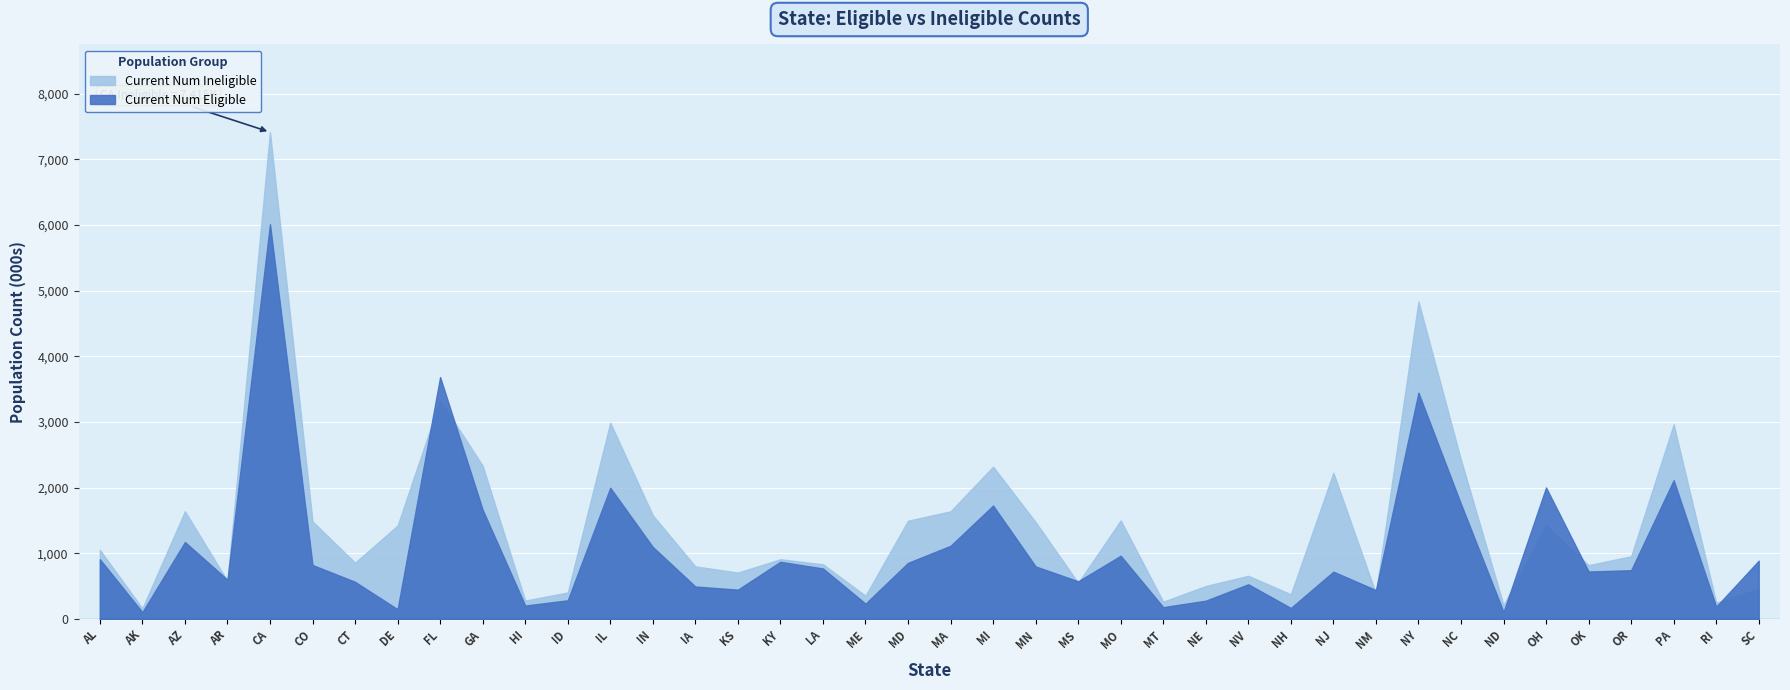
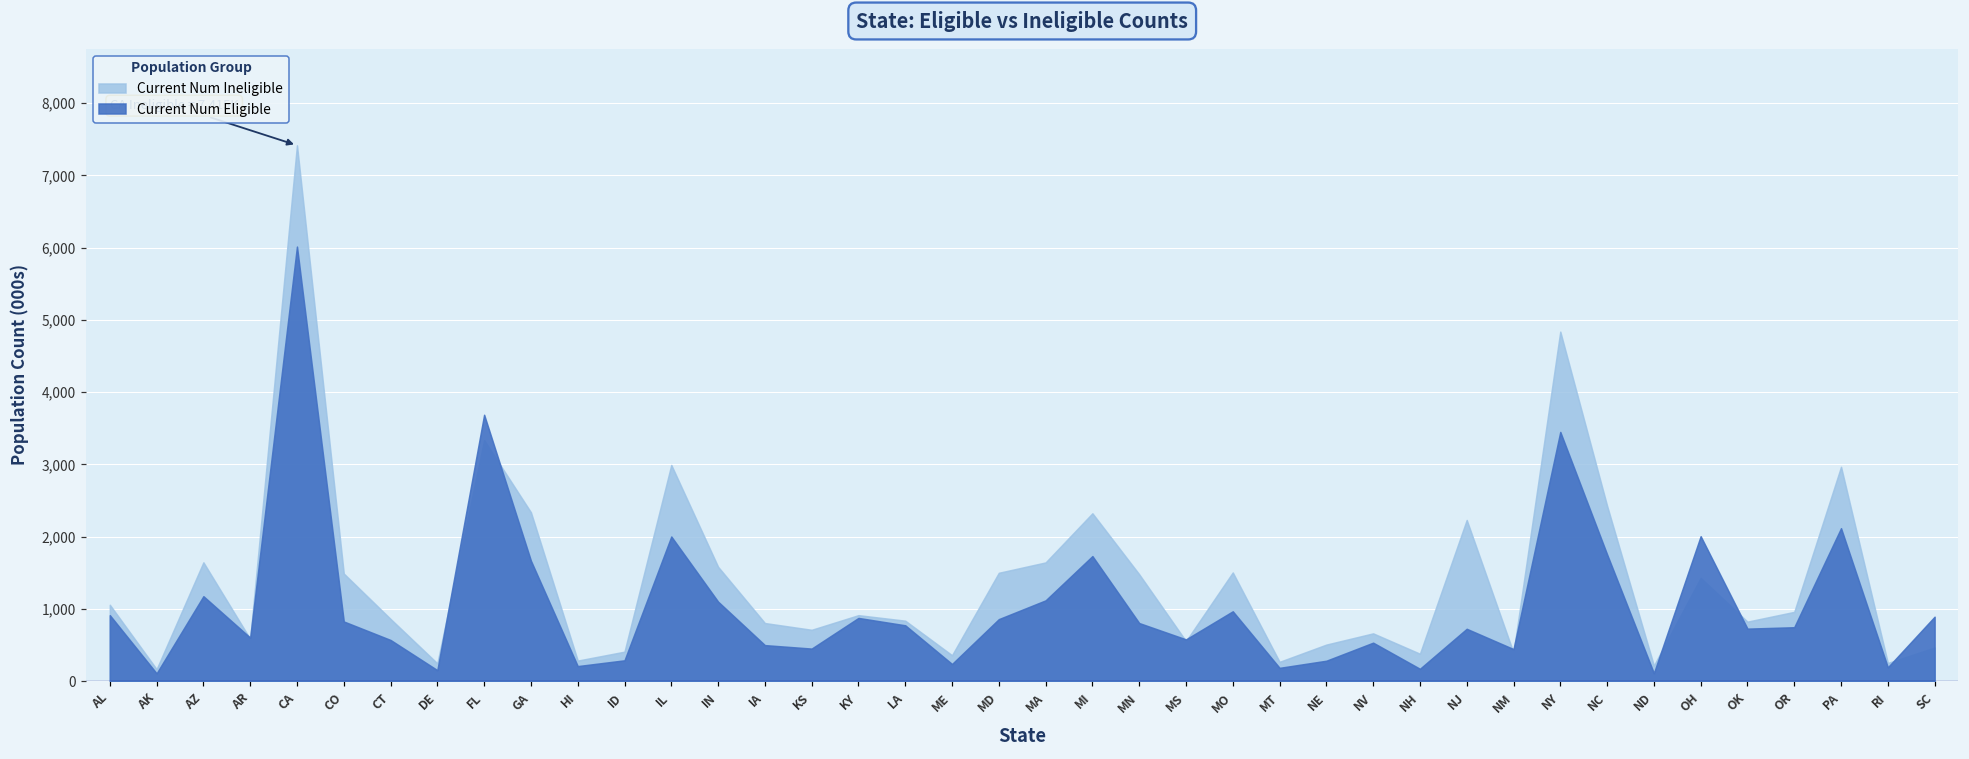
Current Num Ineligible, DE: 1,400 -> 200
